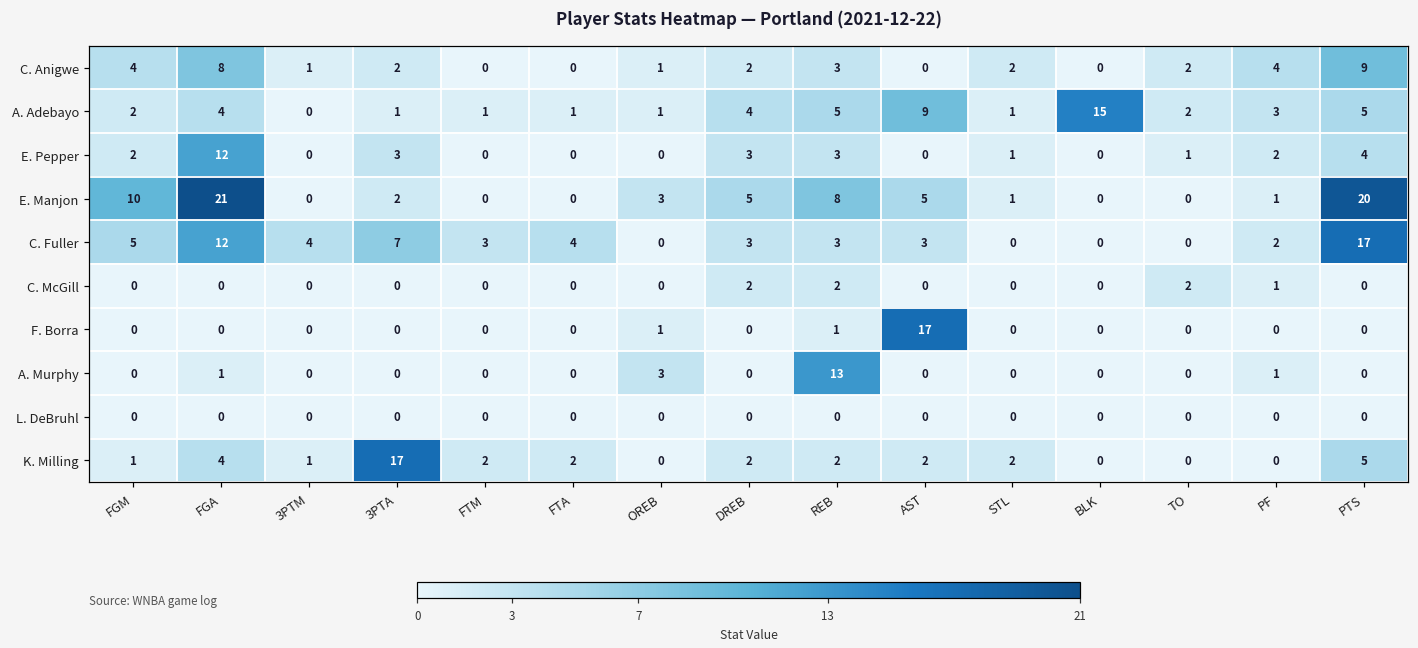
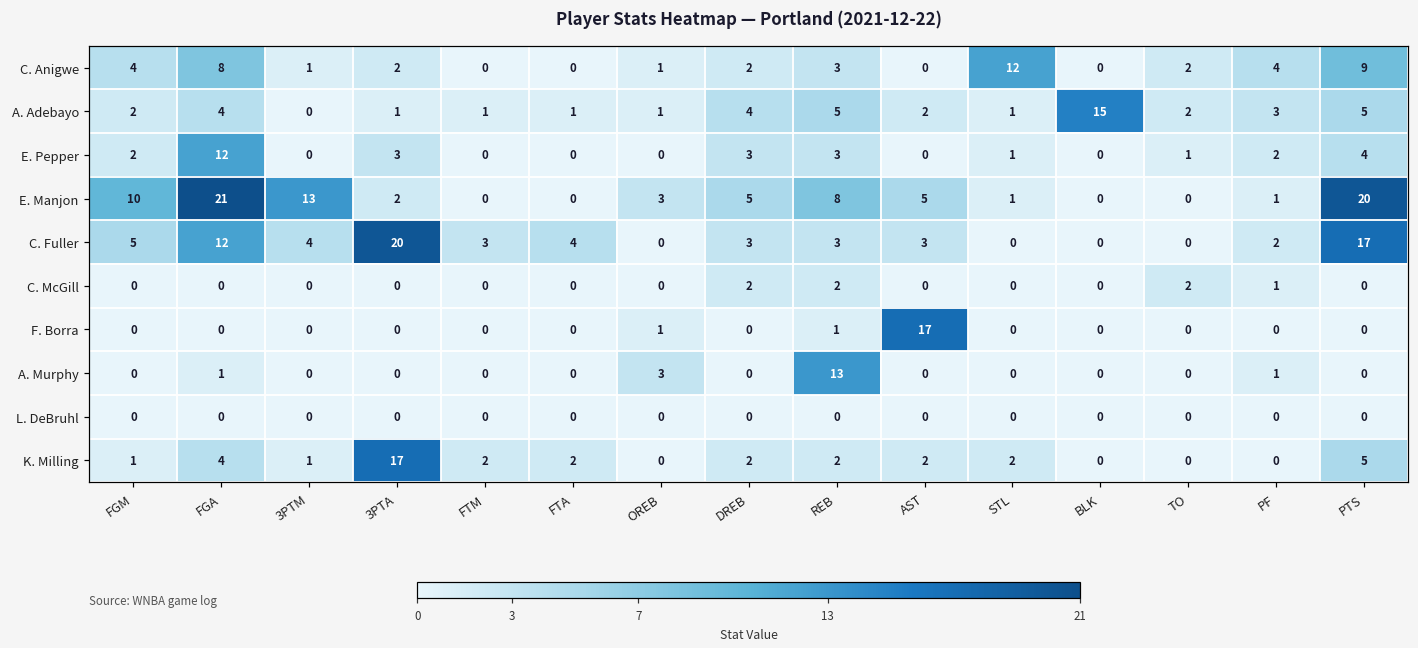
C. Anigwe, STL: 2 -> 12
A. Adebayo, AST: 9 -> 2
E. Manjon, 3PTM: 0 -> 13
C. Fuller, 3PTA: 7 -> 20
